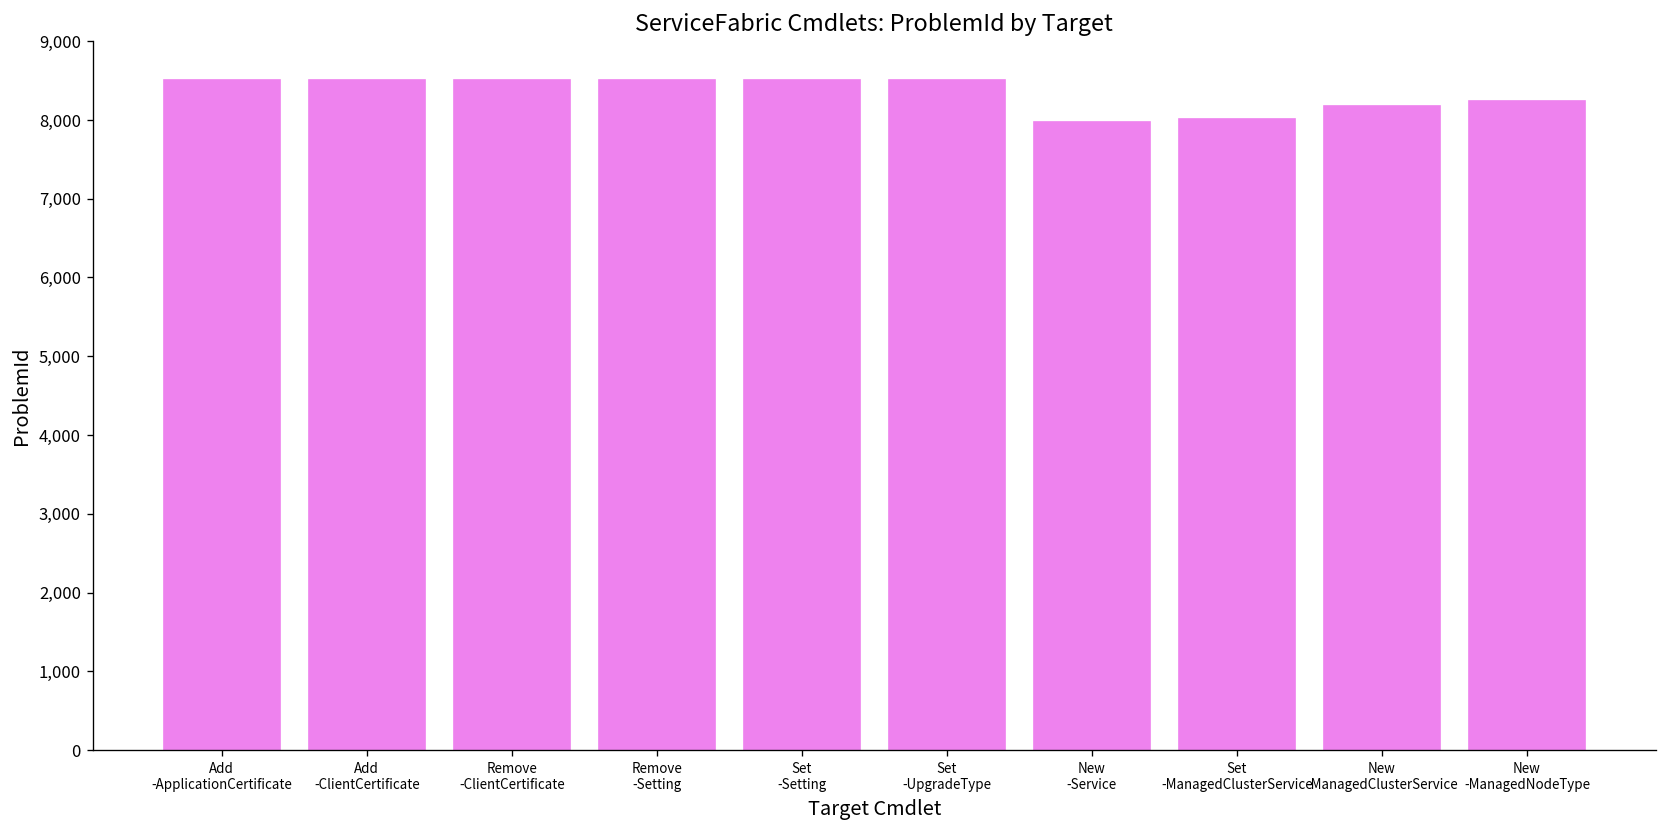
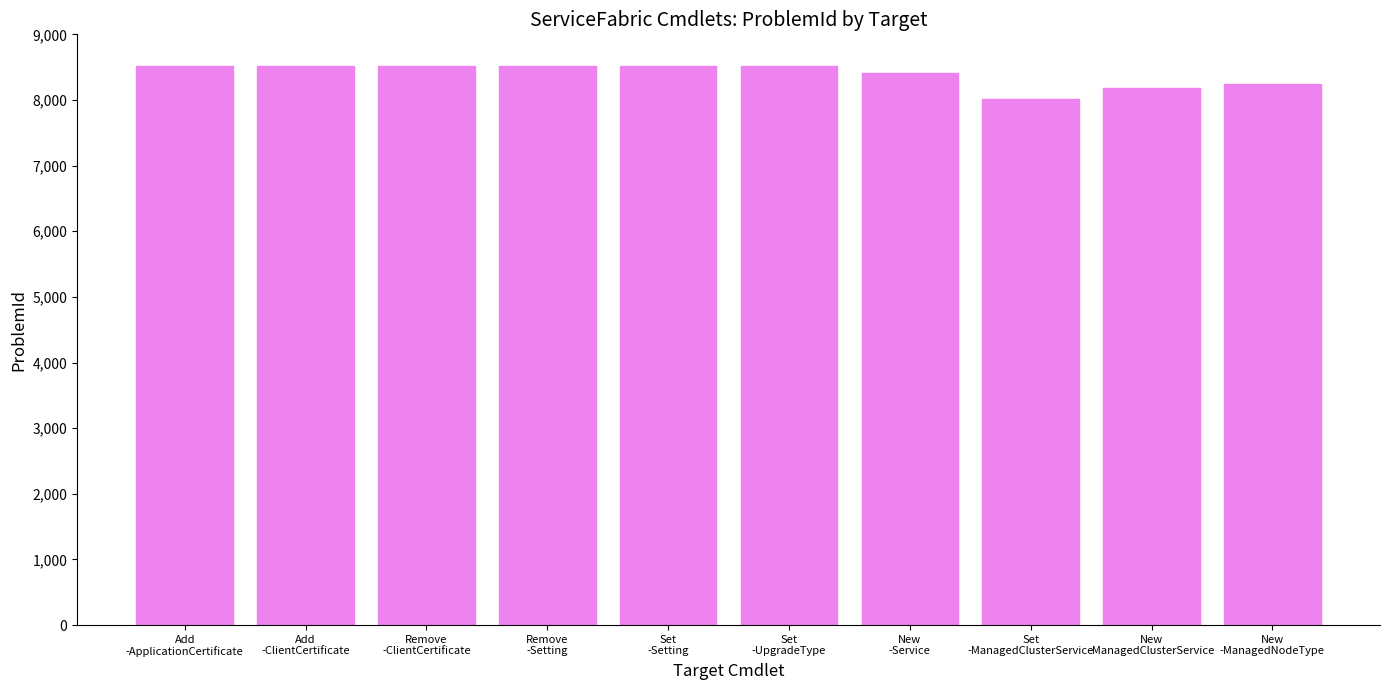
New -Service: 8,000 -> 8,400
